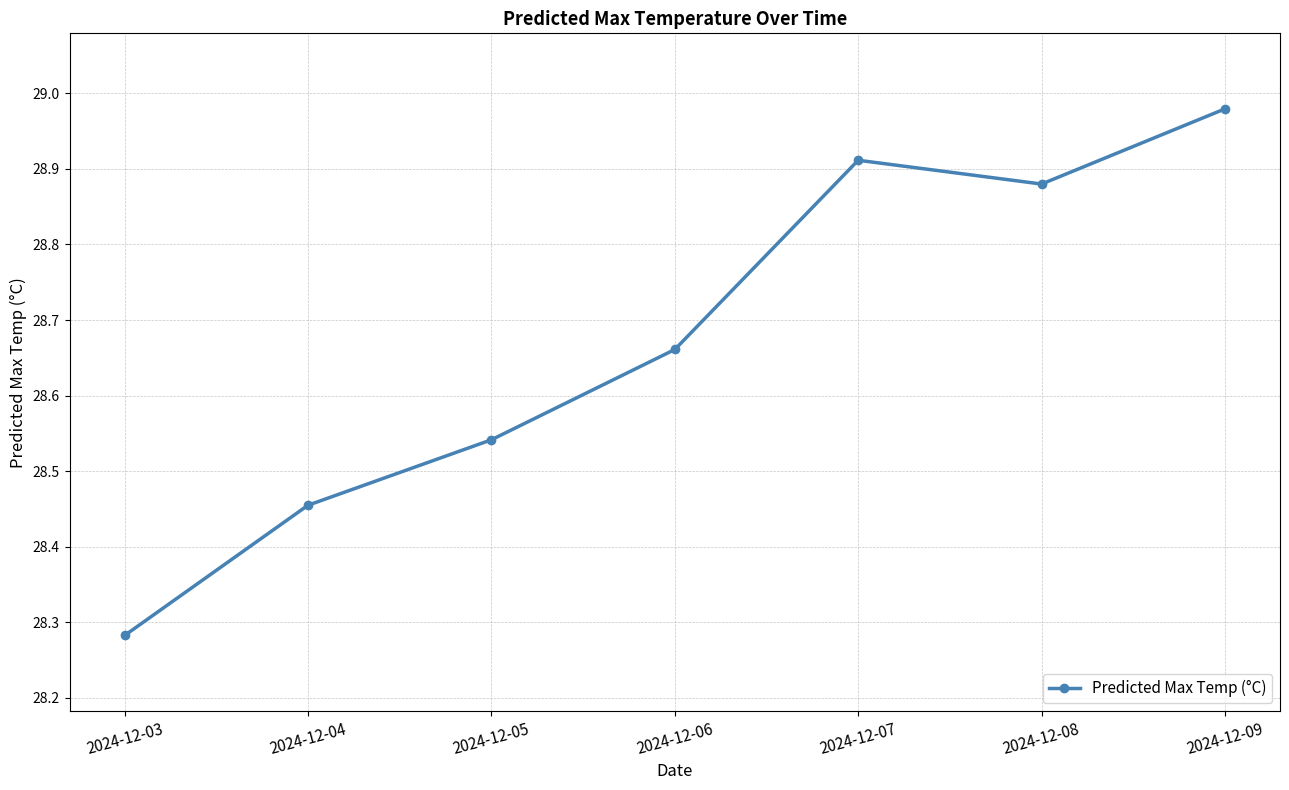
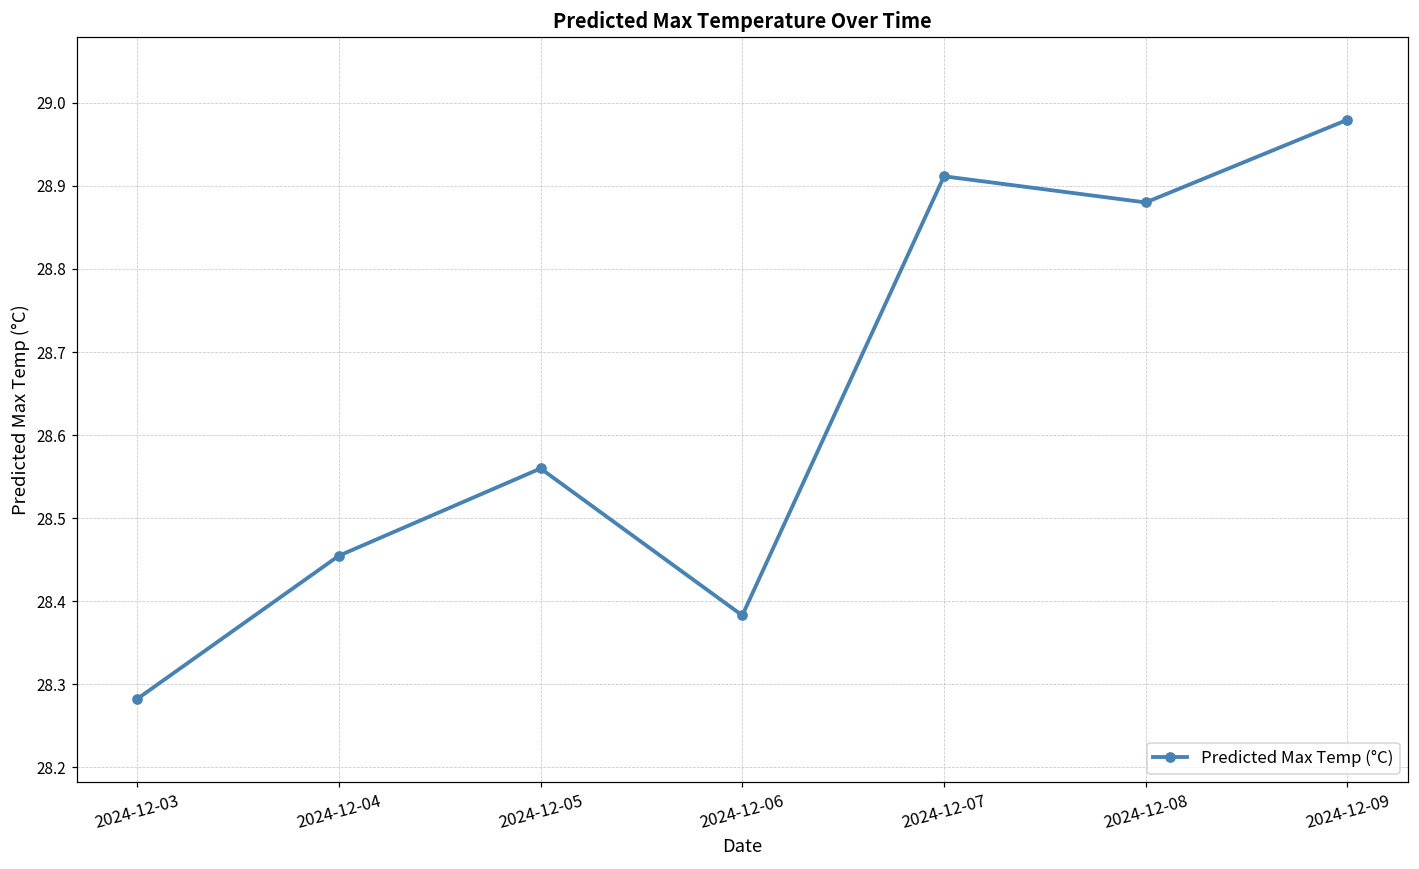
2024-12-05: 28.54 -> 28.56
2024-12-06: 28.66 -> 28.38
